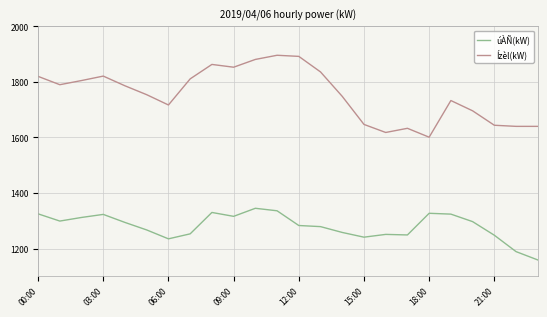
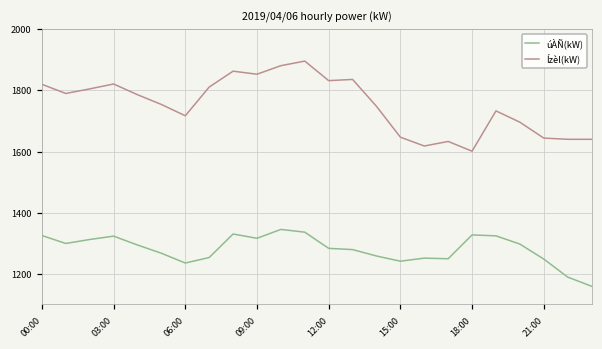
Ízèl(kW), 12:00: 1890 -> 1830
